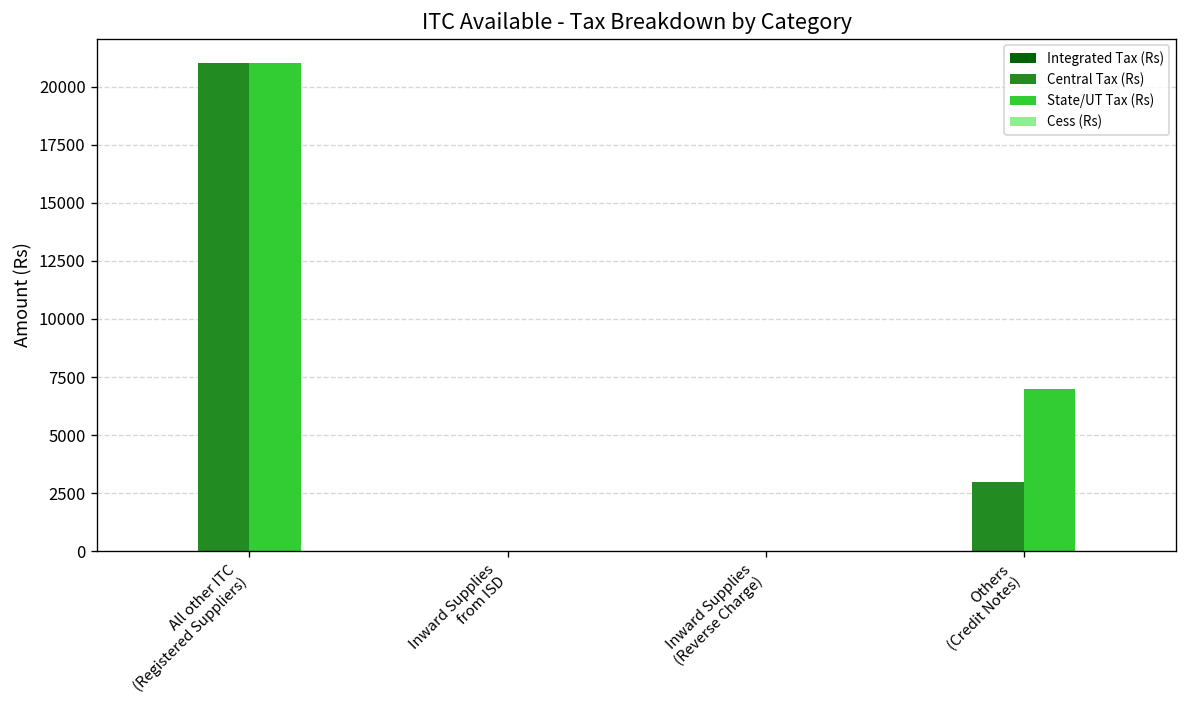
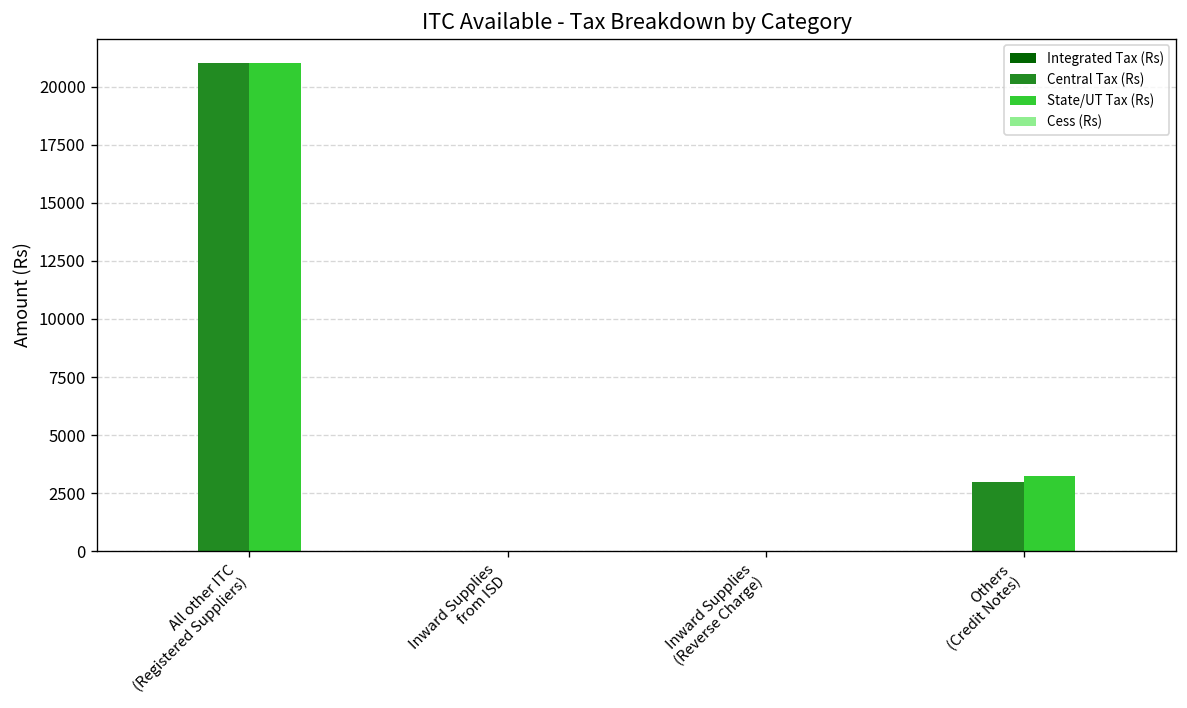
State/UT Tax (Rs), Others (Credit Notes): 7000 -> 3200
